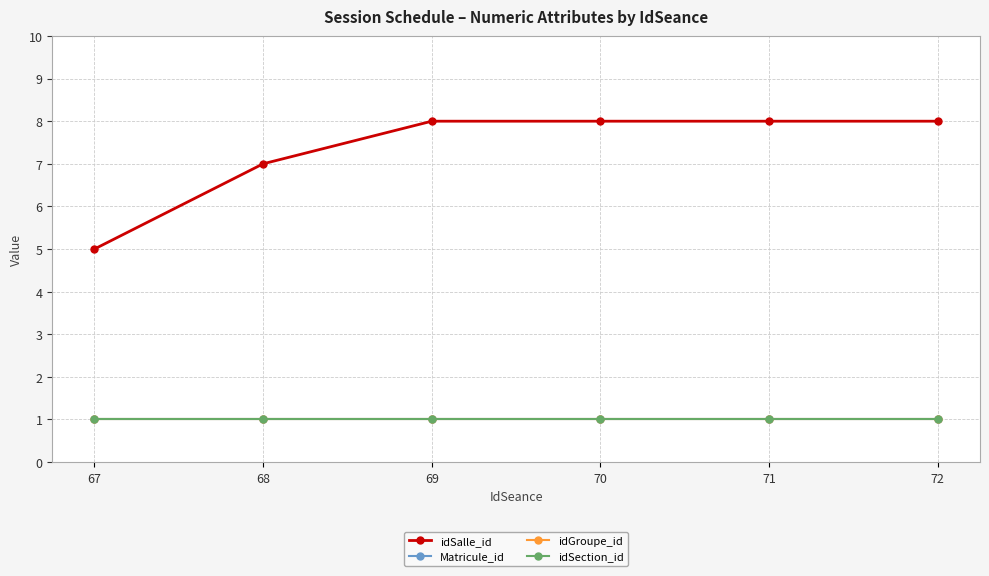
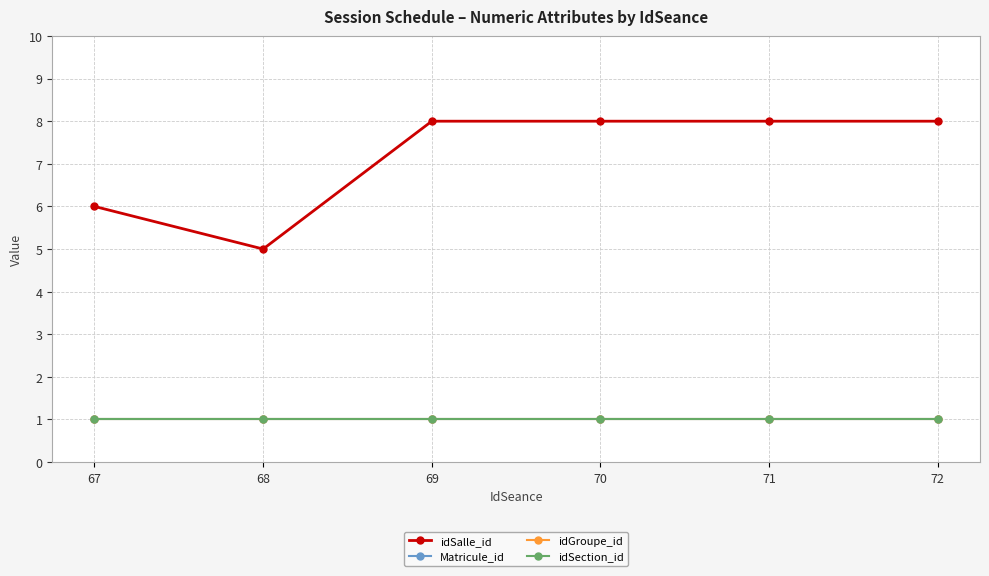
idSalle_id, 67: 5 -> 6
idSalle_id, 68: 7 -> 5
